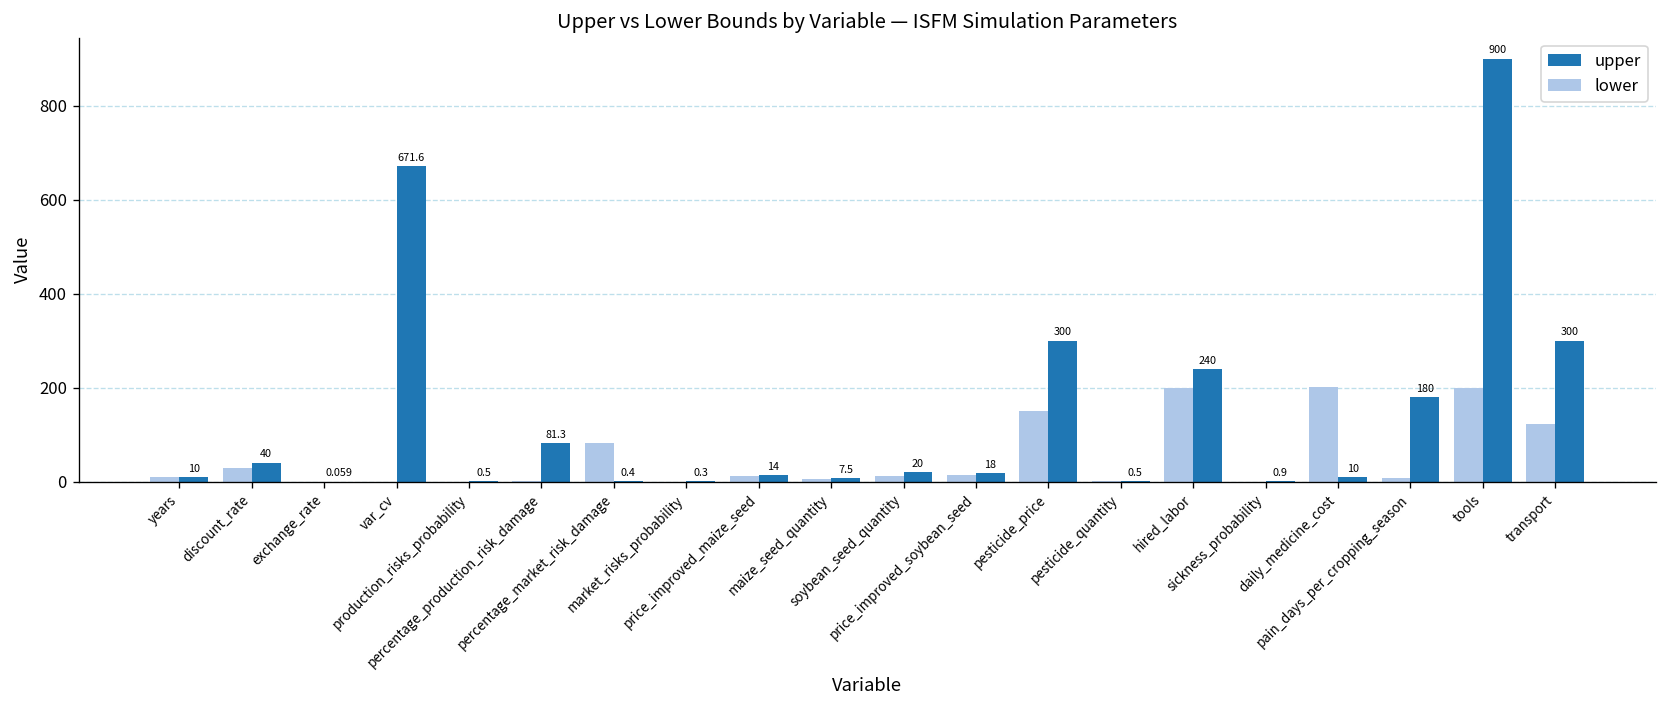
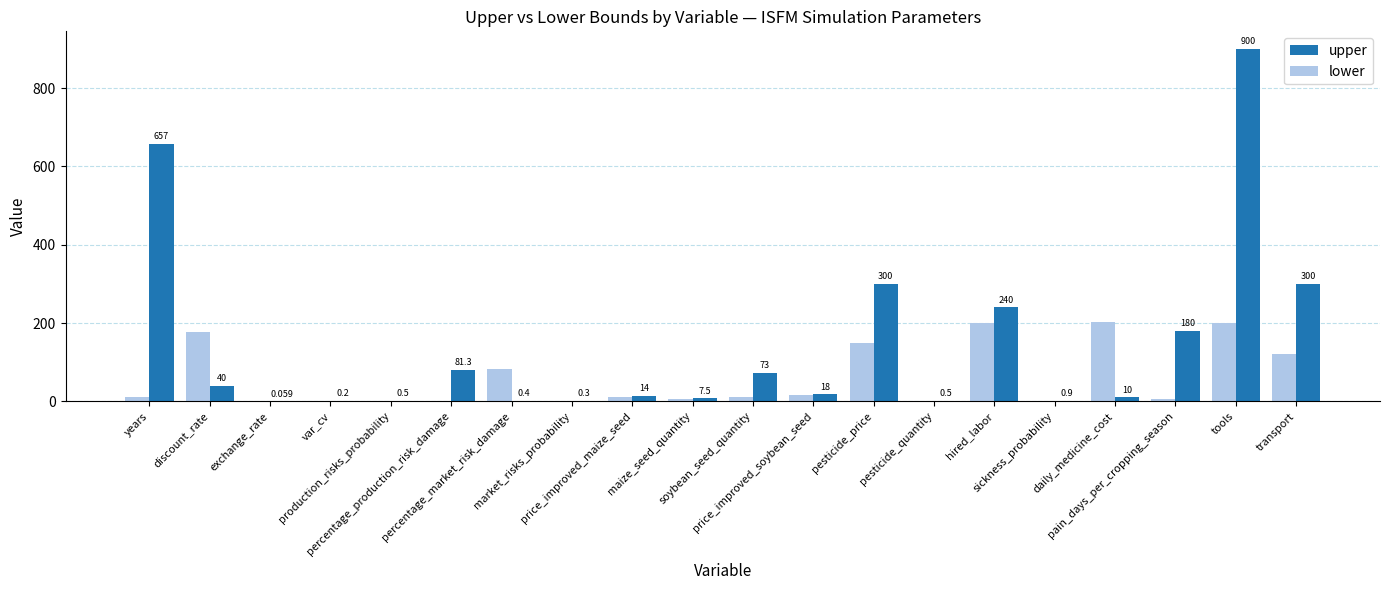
upper, years: 10 -> 657
lower, discount_rate: 30 -> 180
upper, var_cv: 671.6 -> 0.2
upper, soybean_seed_quantity: 20 -> 73
